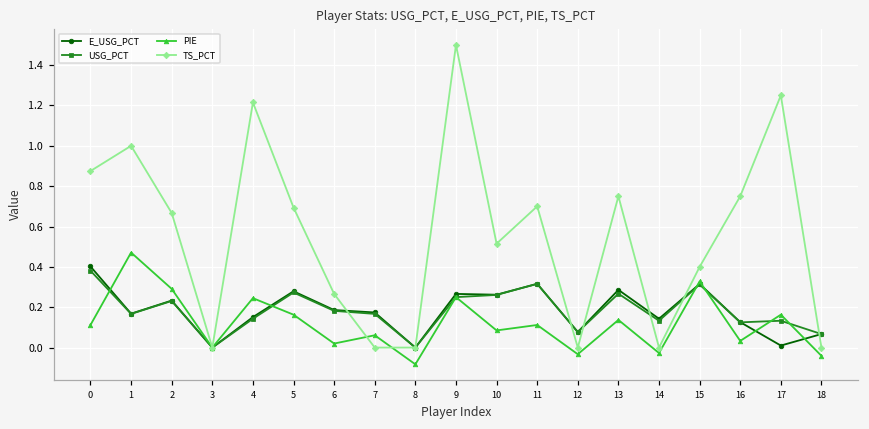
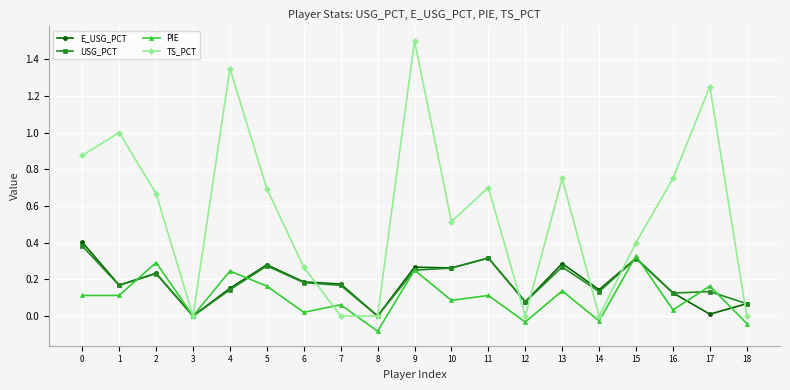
PIE, 1: 0.47 -> 0.11
TS_PCT, 4: 1.22 -> 1.35
